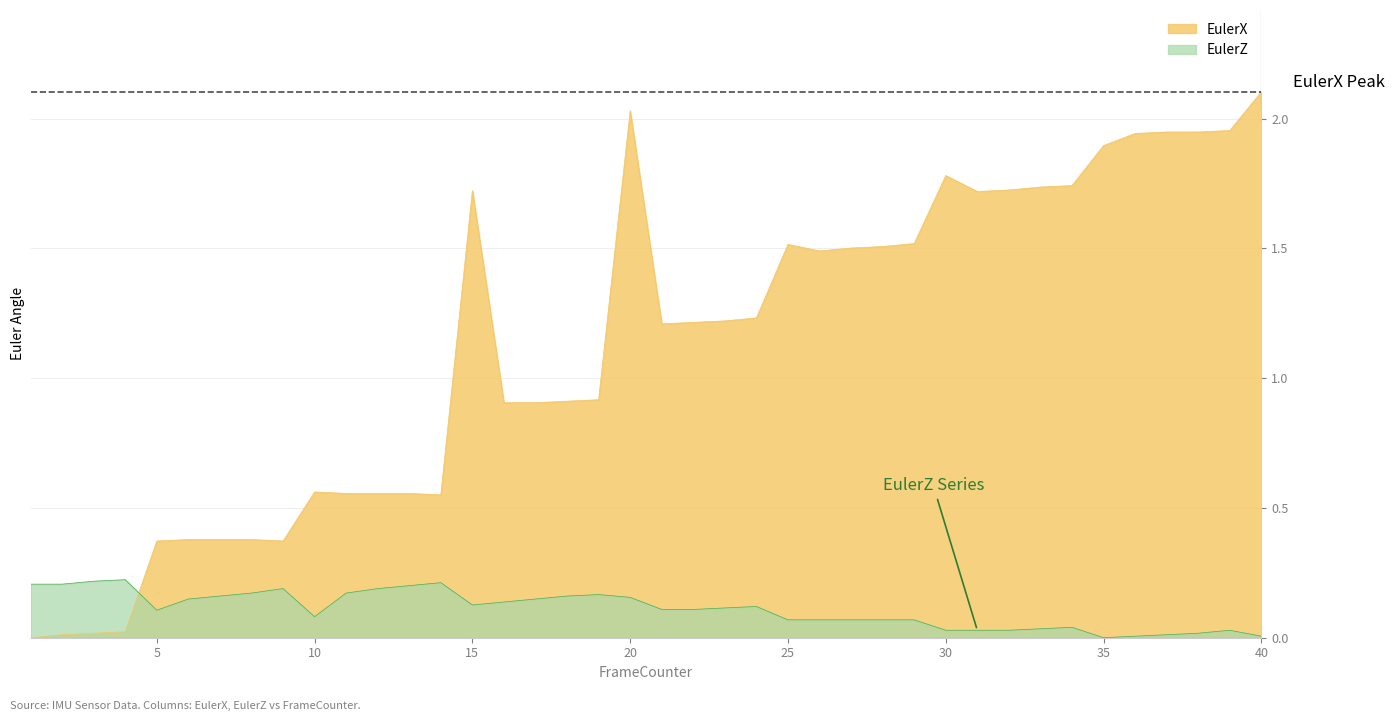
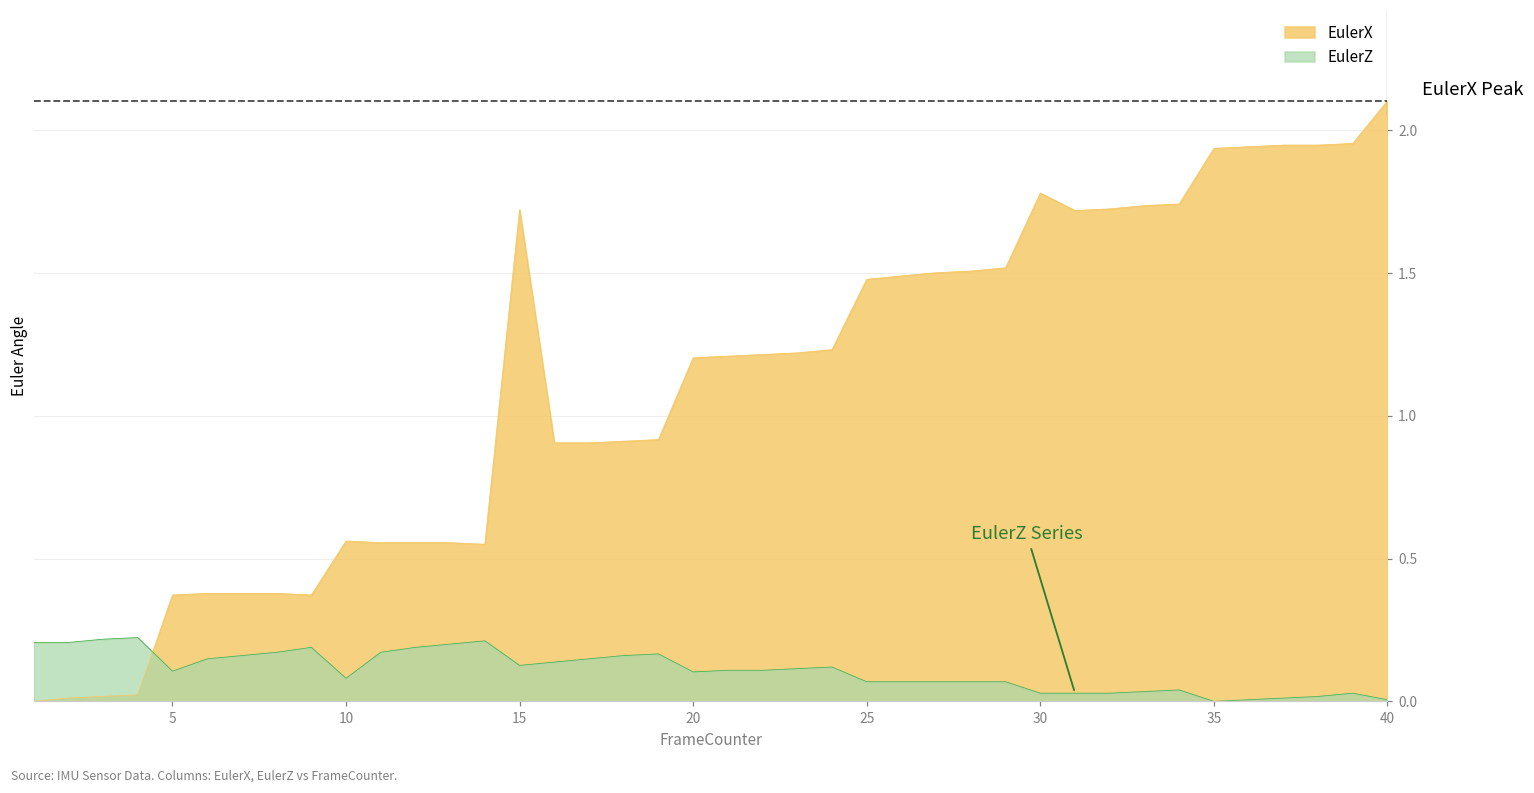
EulerX, 20: 2.03 -> 1.20
EulerZ, 20: 0.16 -> 0.10
EulerX, 25: 1.52 -> 1.48
EulerX, 35: 1.90 -> 1.94
